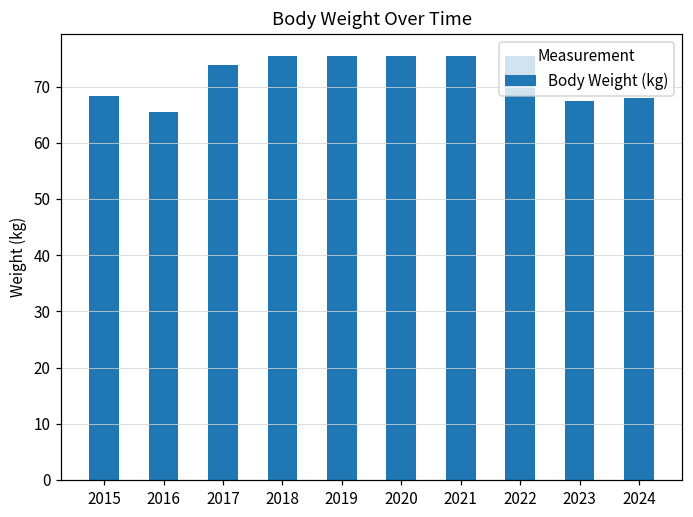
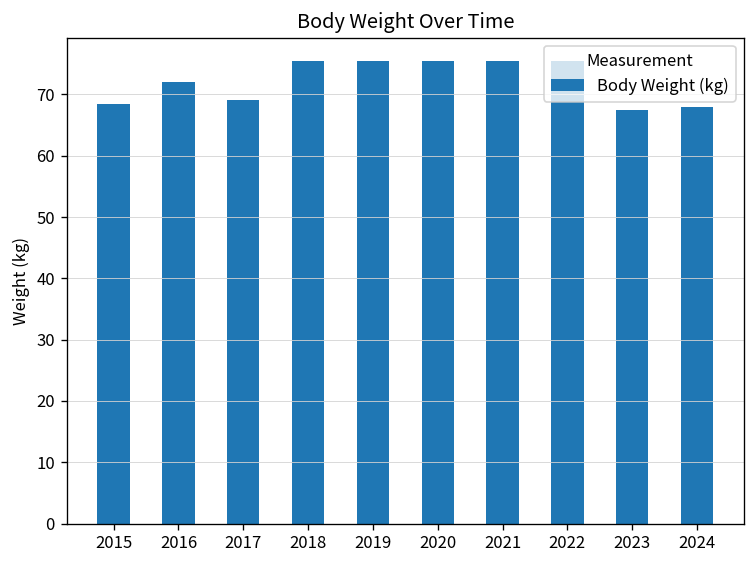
2016: 65 -> 72
2017: 74 -> 69
